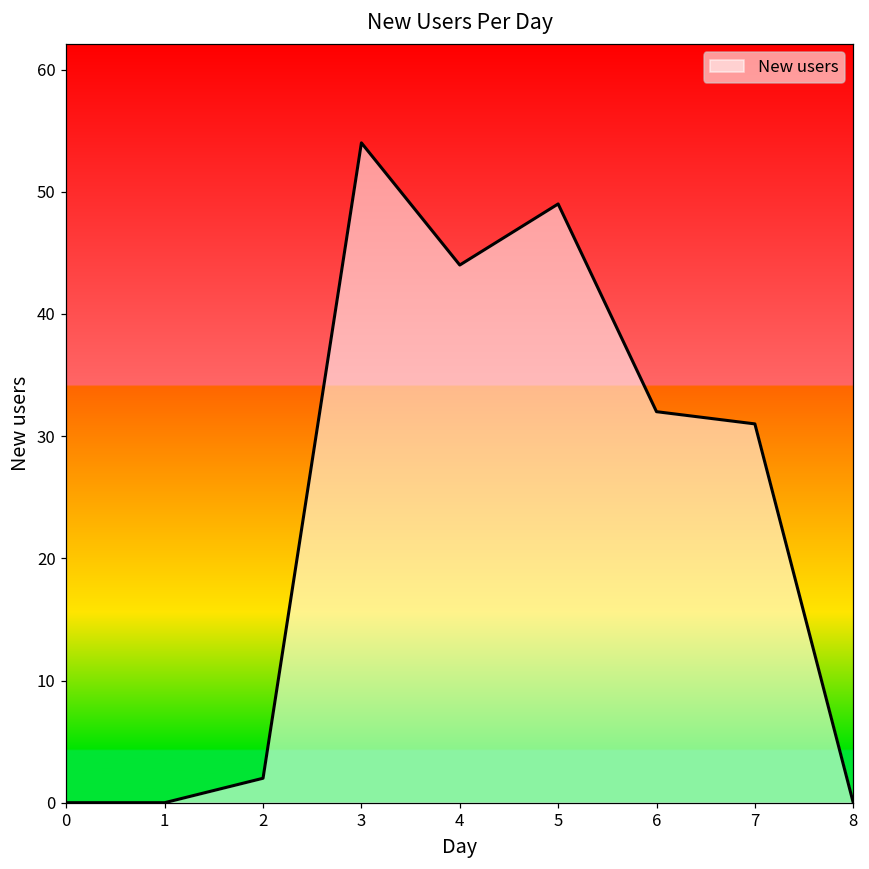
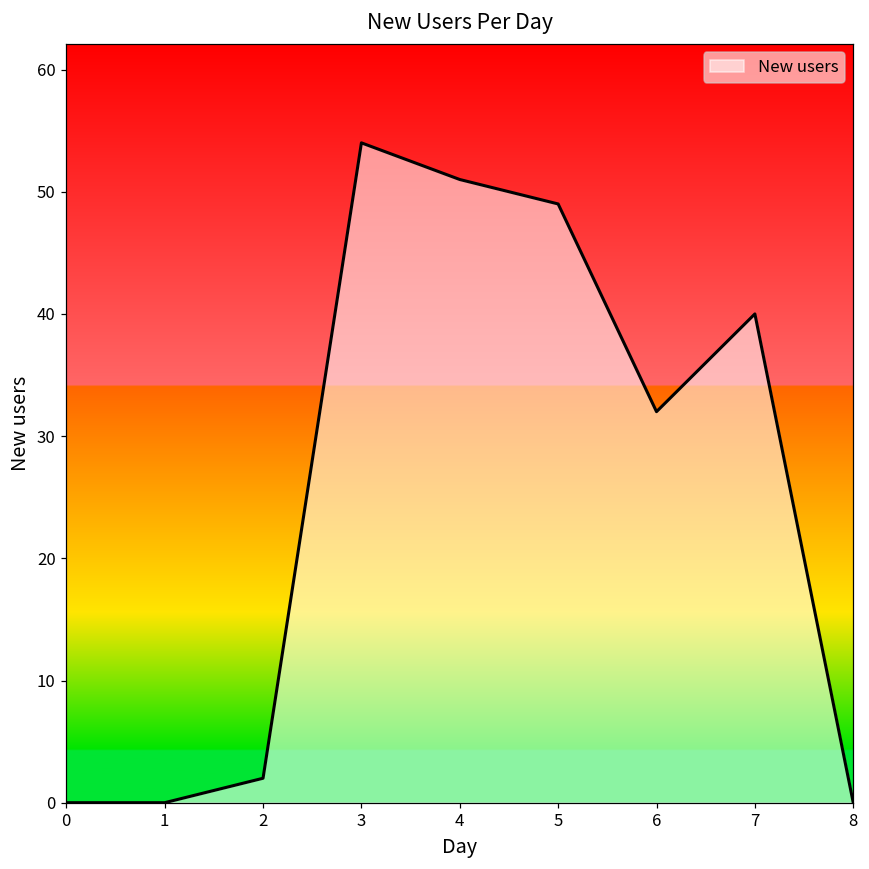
4: 44 -> 51
7: 31 -> 40
